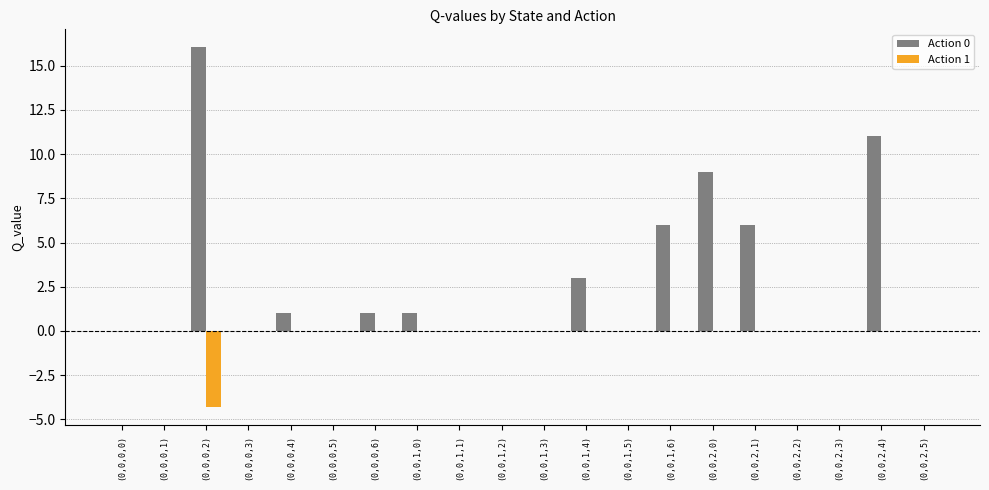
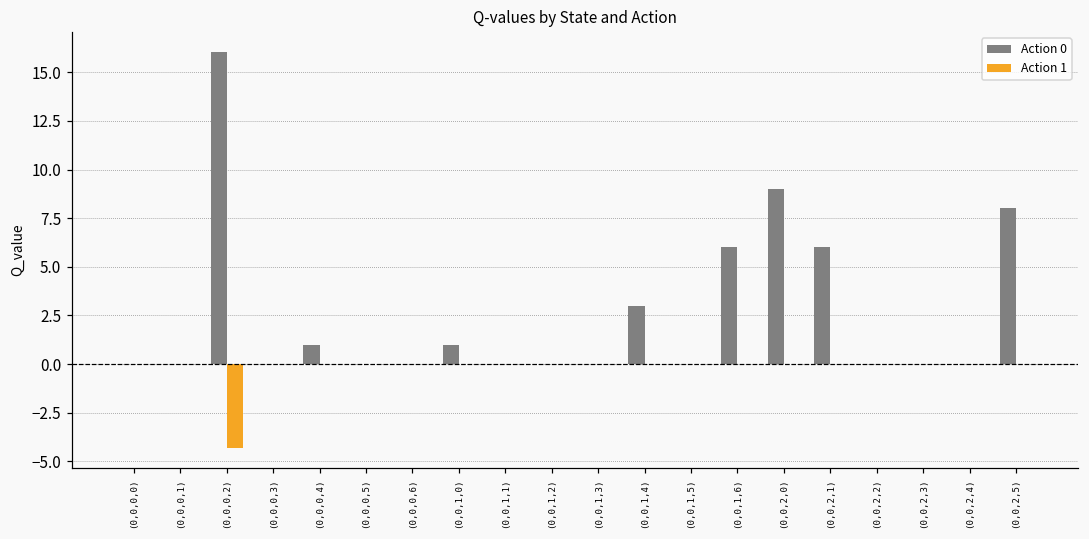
Action 0, (0,0,0,6): 1 -> 0
Action 0, (0,0,2,4): 11 -> 0
Action 0, (0,0,2,5): 0 -> 8
